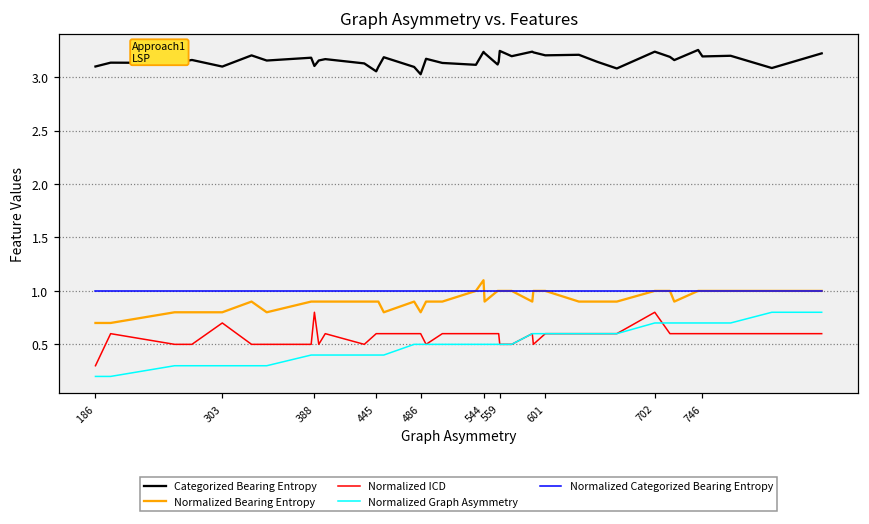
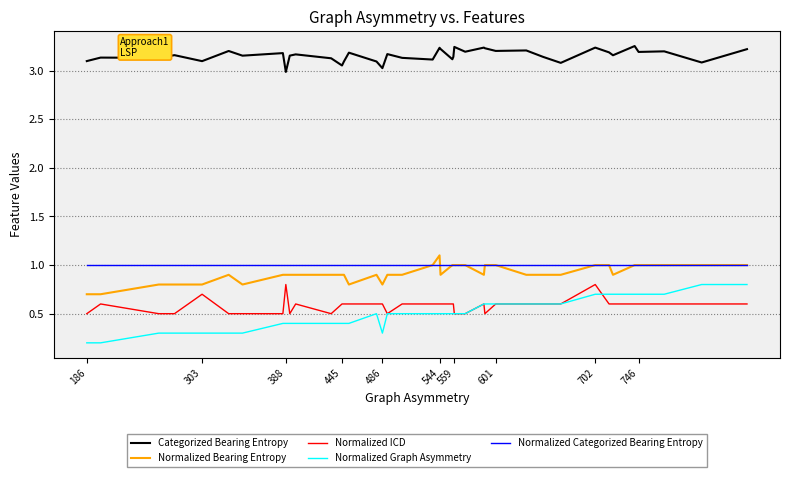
Normalized ICD, 186: 0.3 -> 0.5
Categorized Bearing Entropy, 388: 3.1 -> 3.0
Normalized Graph Asymmetry, 486: 0.5 -> 0.3
